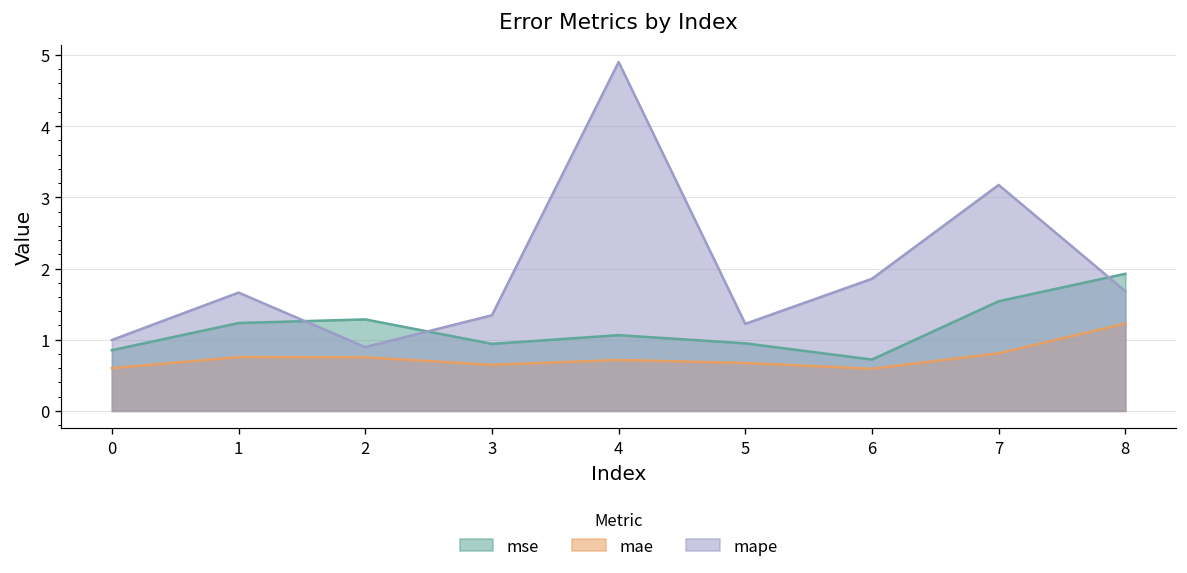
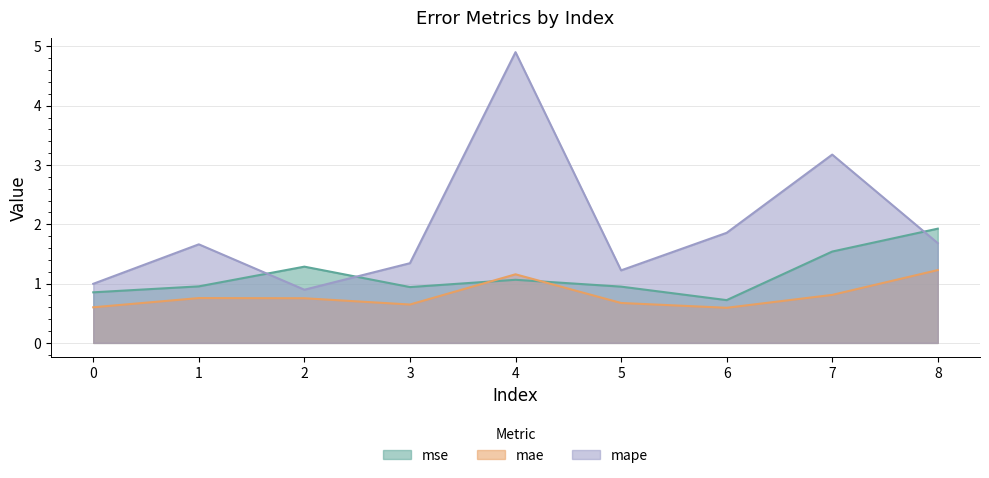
mse, 1: 1.2 -> 1.0
mae, 4: 0.7 -> 1.2
